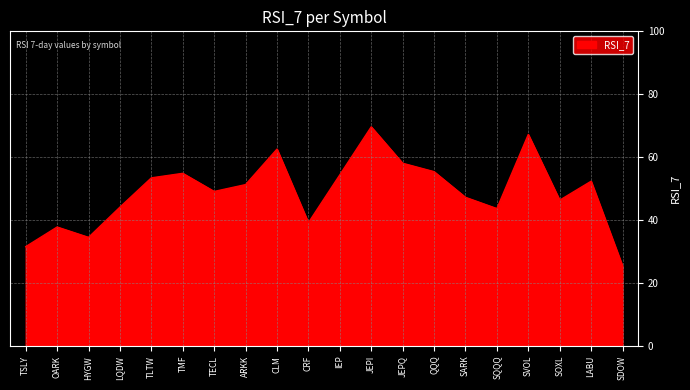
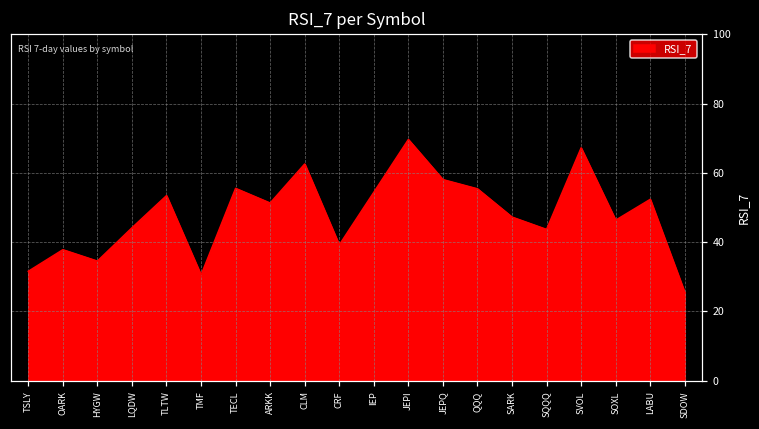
TMF: 55 -> 31
TECL: 49 -> 56
